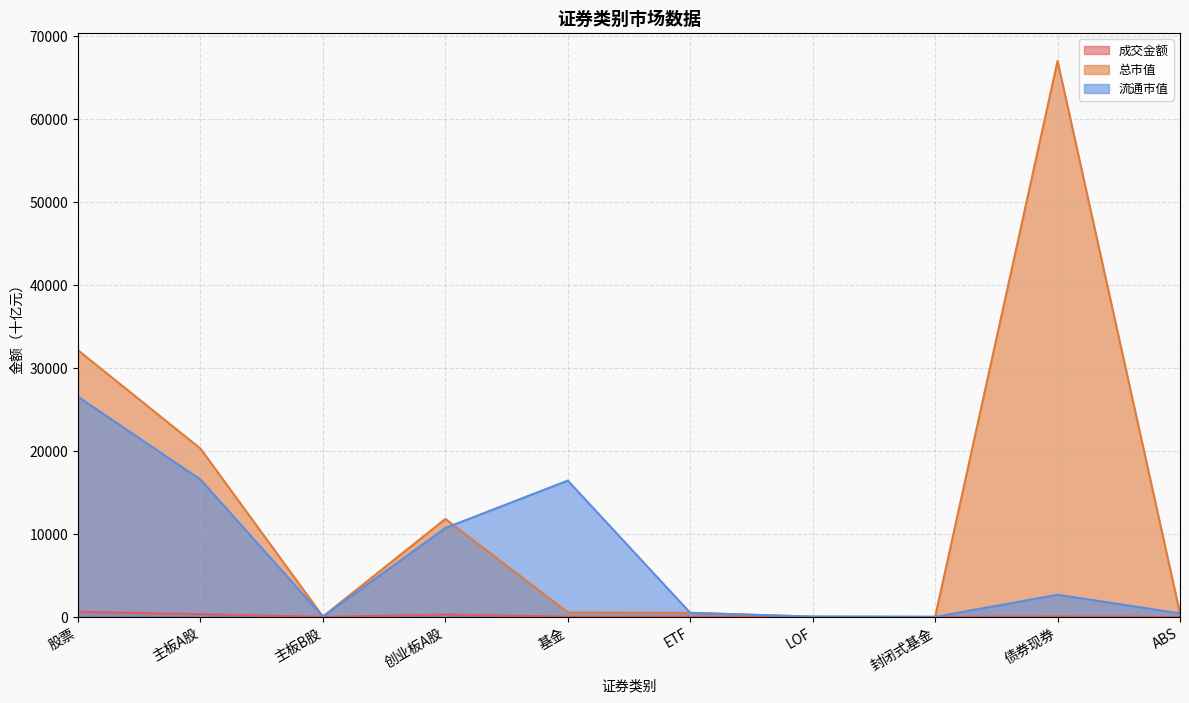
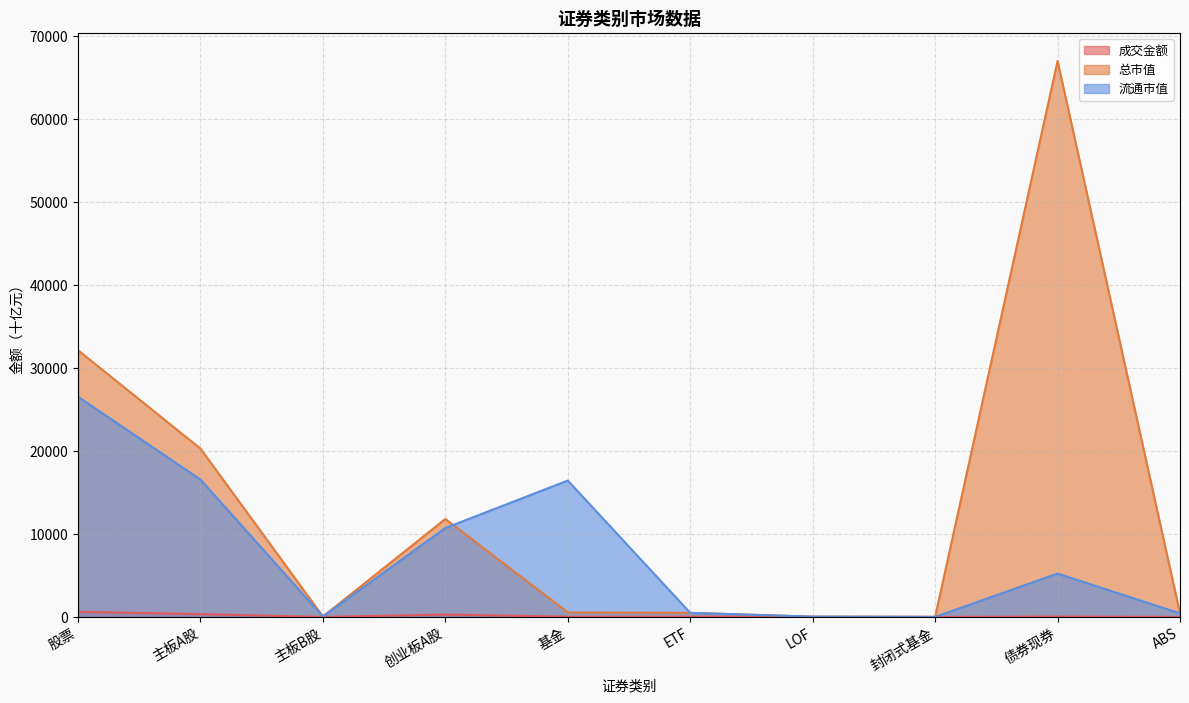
流通市值, 债券现券: 3000 -> 5000
